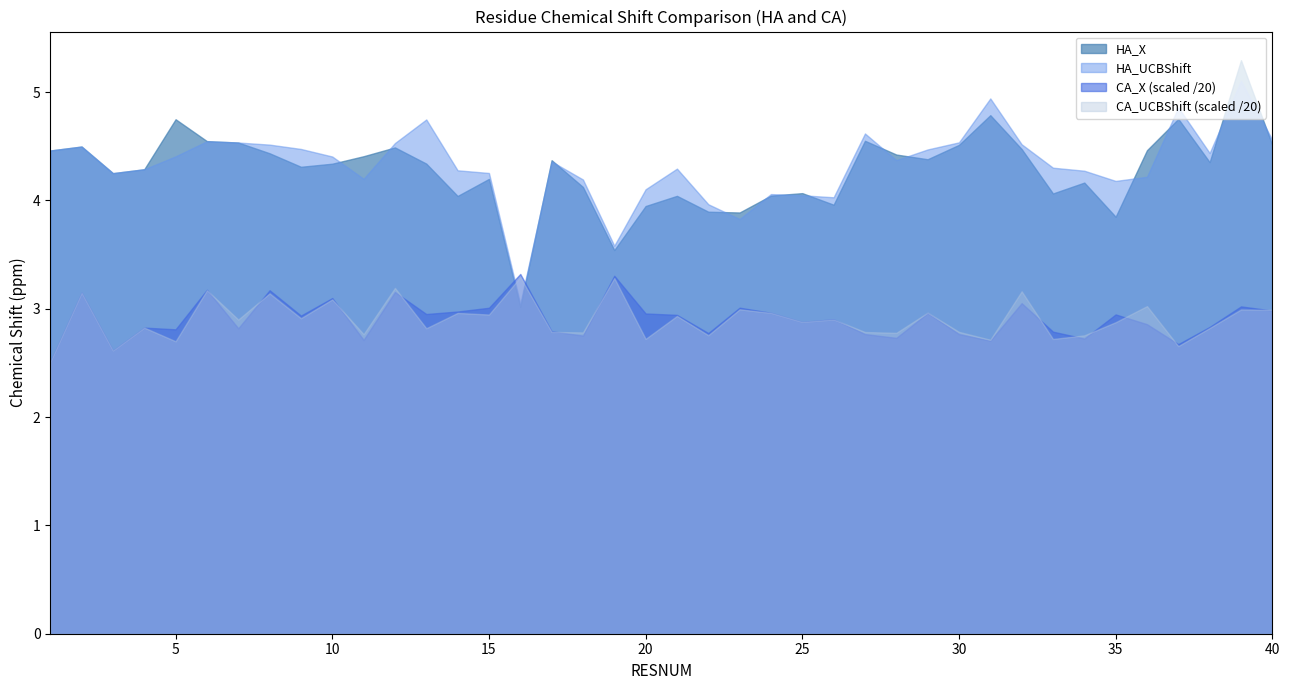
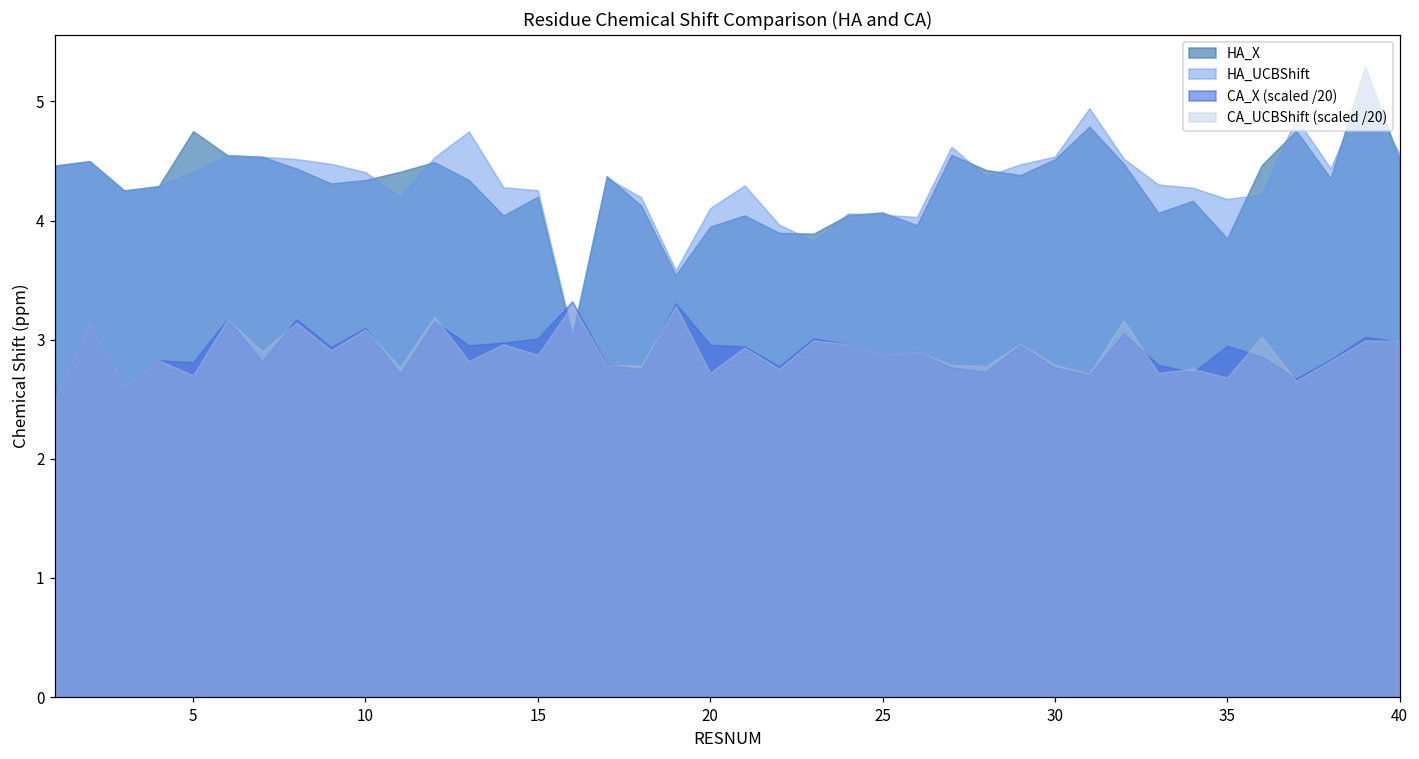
CA_UCBShift (scaled /20), 15: 2.95 -> 2.87
CA_UCBShift (scaled /20), 35: 2.88 -> 2.68
